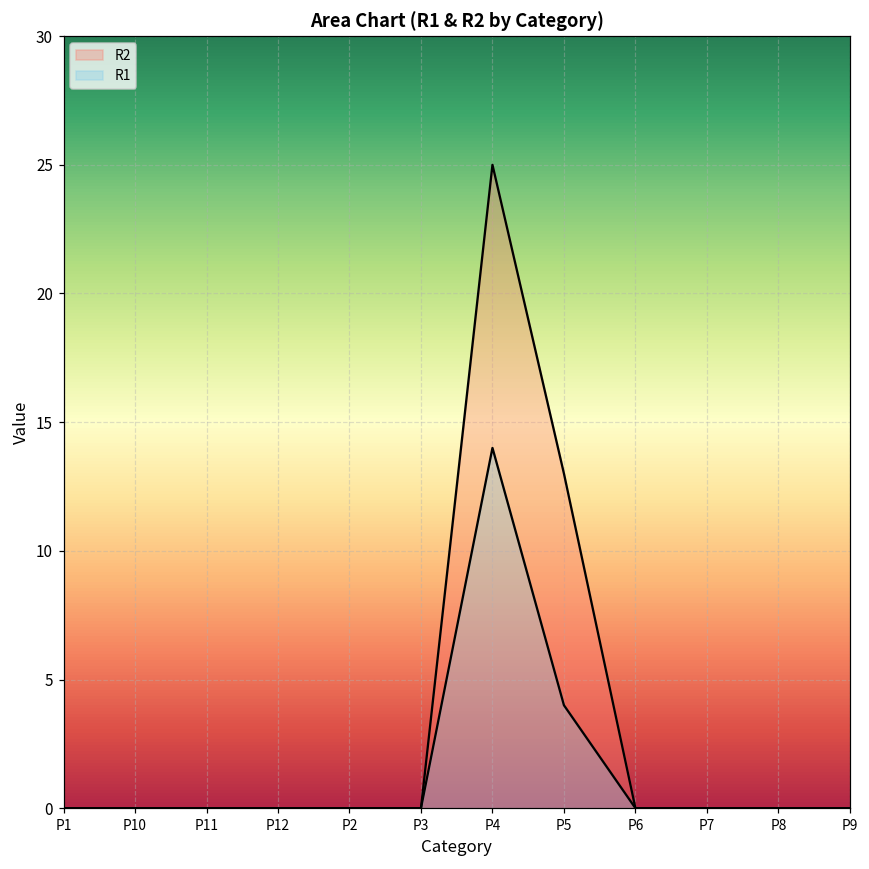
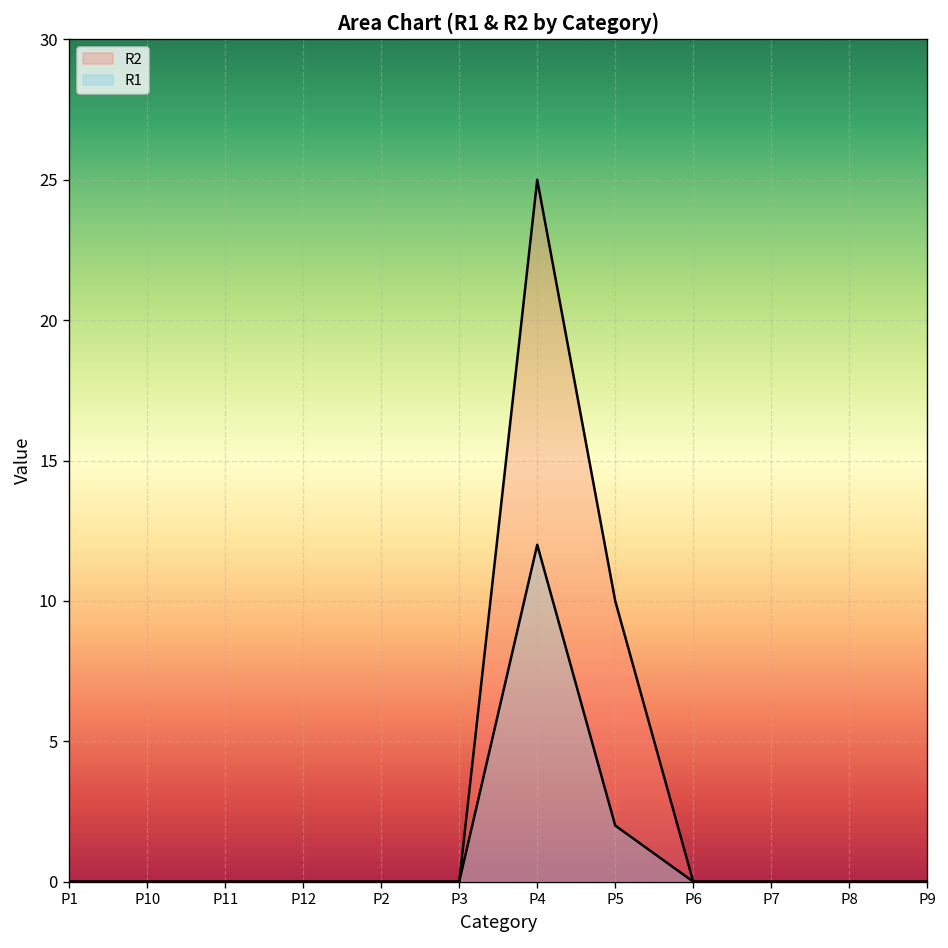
R1, P4: 14 -> 12
R2, P5: 13 -> 10
R1, P5: 4 -> 2
